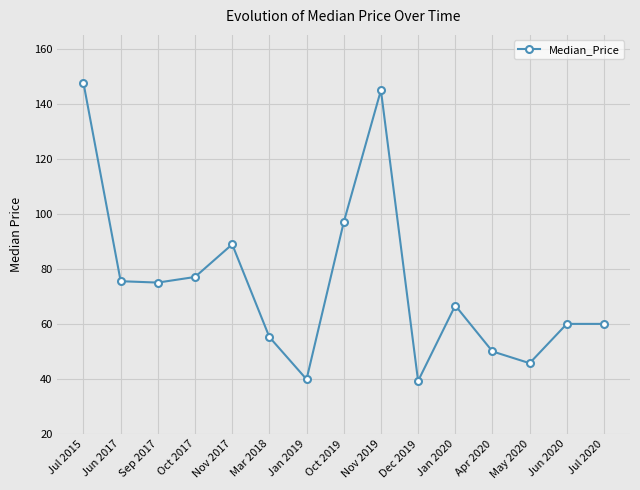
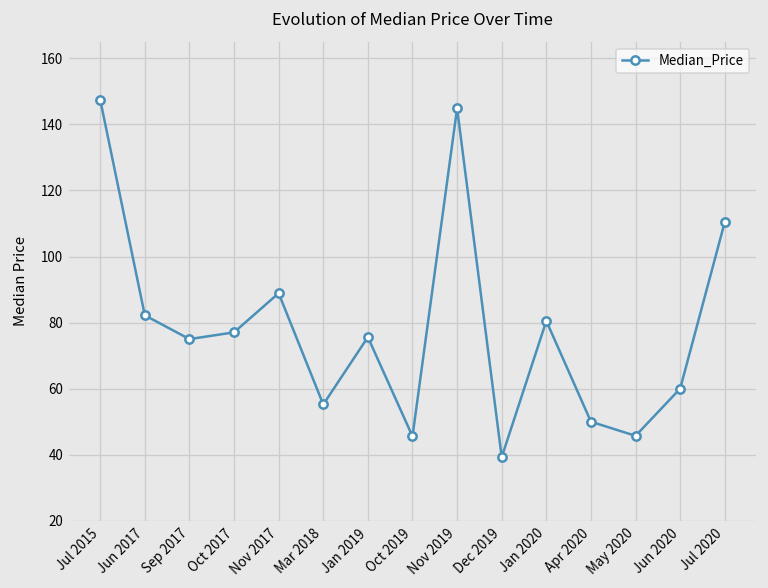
Jun 2017: 76 -> 82
Jan 2019: 40 -> 76
Oct 2019: 97 -> 46
Jan 2020: 67 -> 81
Jul 2020: 60 -> 110
